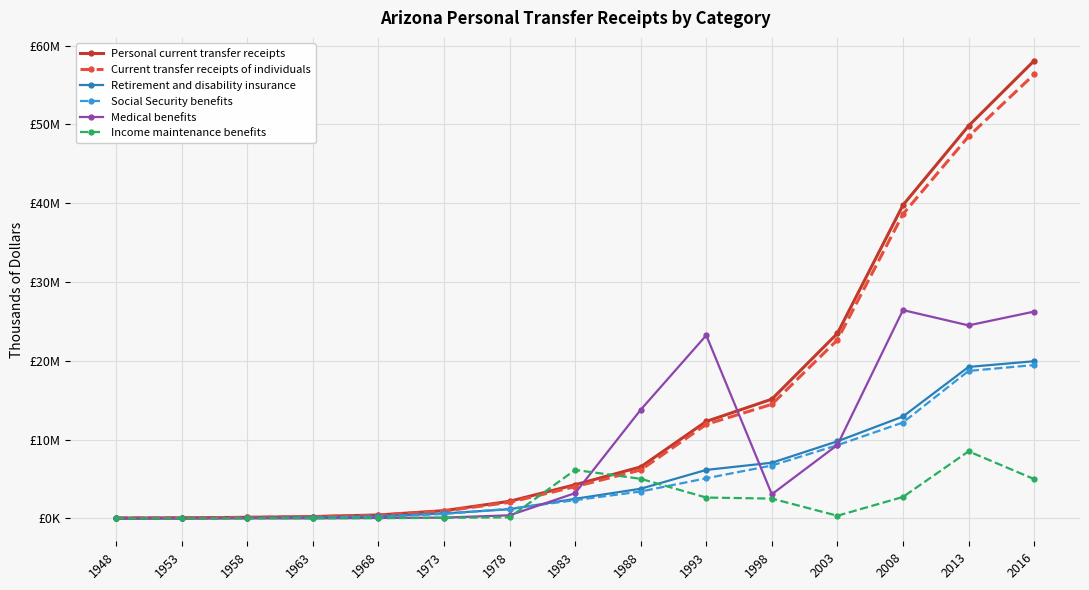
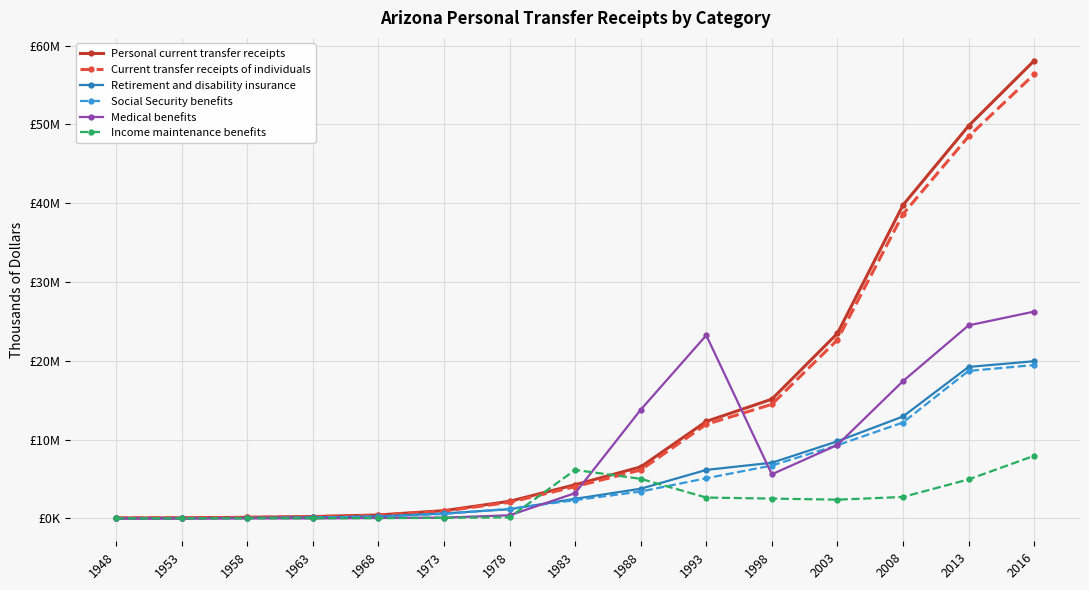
Medical benefits, 1998: £3000000 -> £6000000
Income maintenance benefits, 2003: £0 -> £2000000
Medical benefits, 2008: £26000000 -> £17000000
Income maintenance benefits, 2013: £9000000 -> £5000000
Income maintenance benefits, 2016: £5000000 -> £8000000
